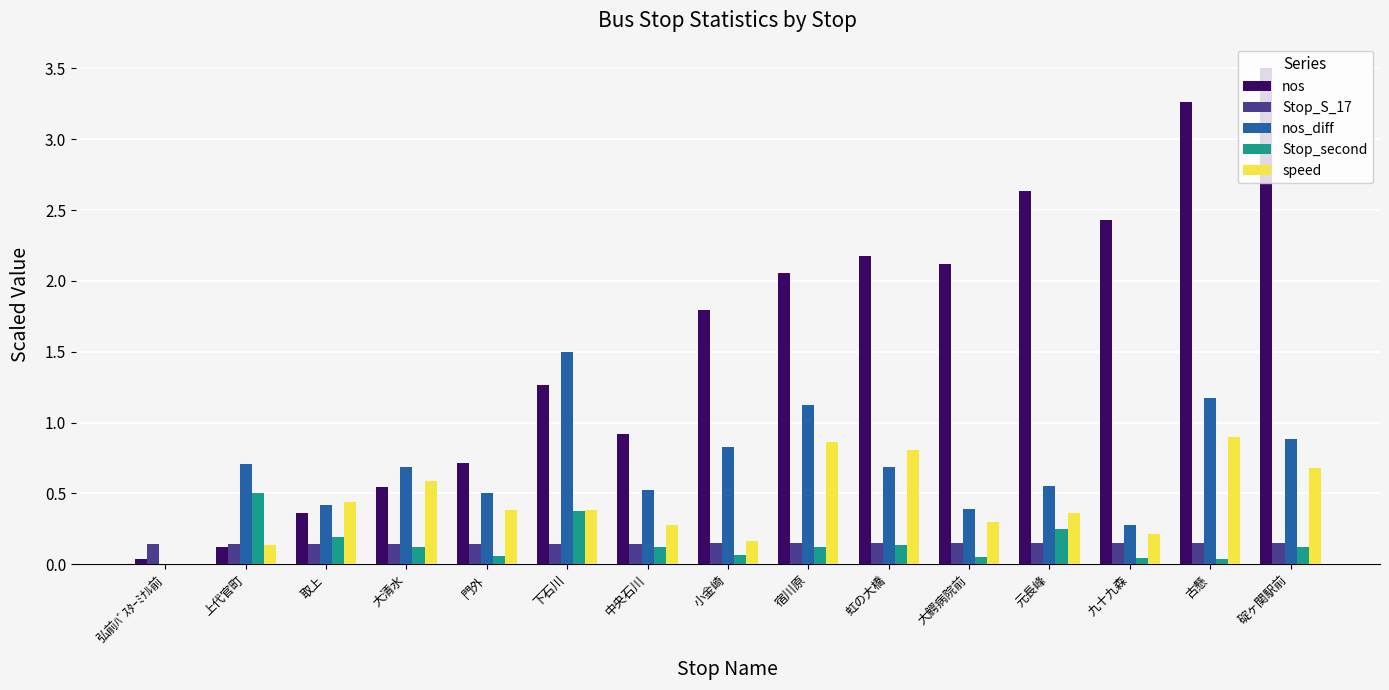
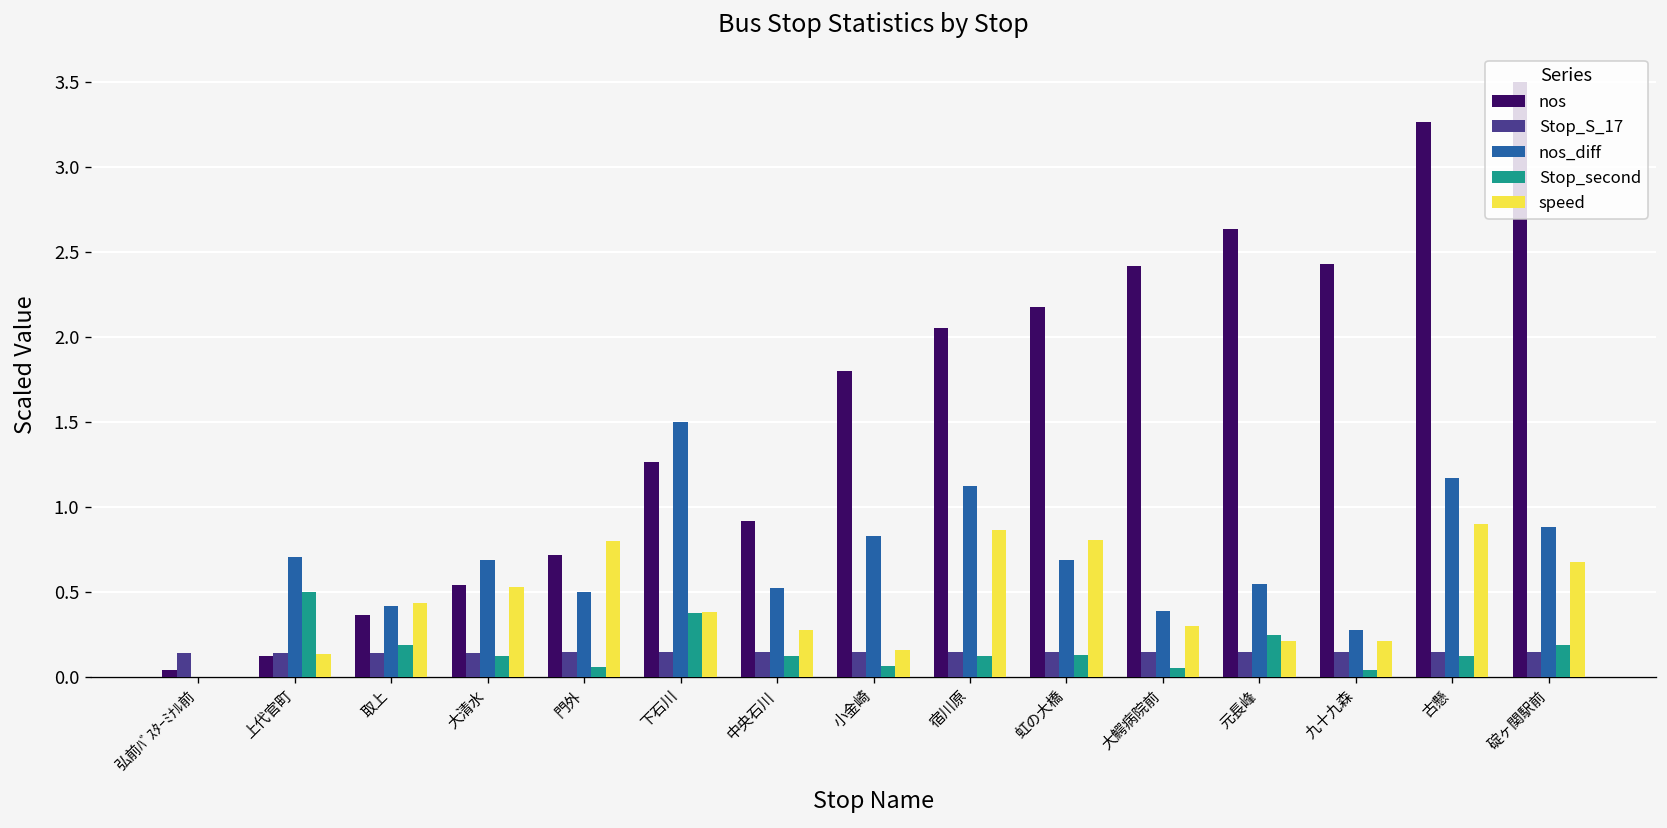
speed, 大清水: 0.59 -> 0.53
speed, 門外: 0.39 -> 0.80
nos, 大鰐病院前: 2.12 -> 2.42
speed, 元長峰: 0.36 -> 0.21
Stop_second, 古懸: 0.04 -> 0.13
Stop_second, 碇ヶ関駅前: 0.13 -> 0.19
